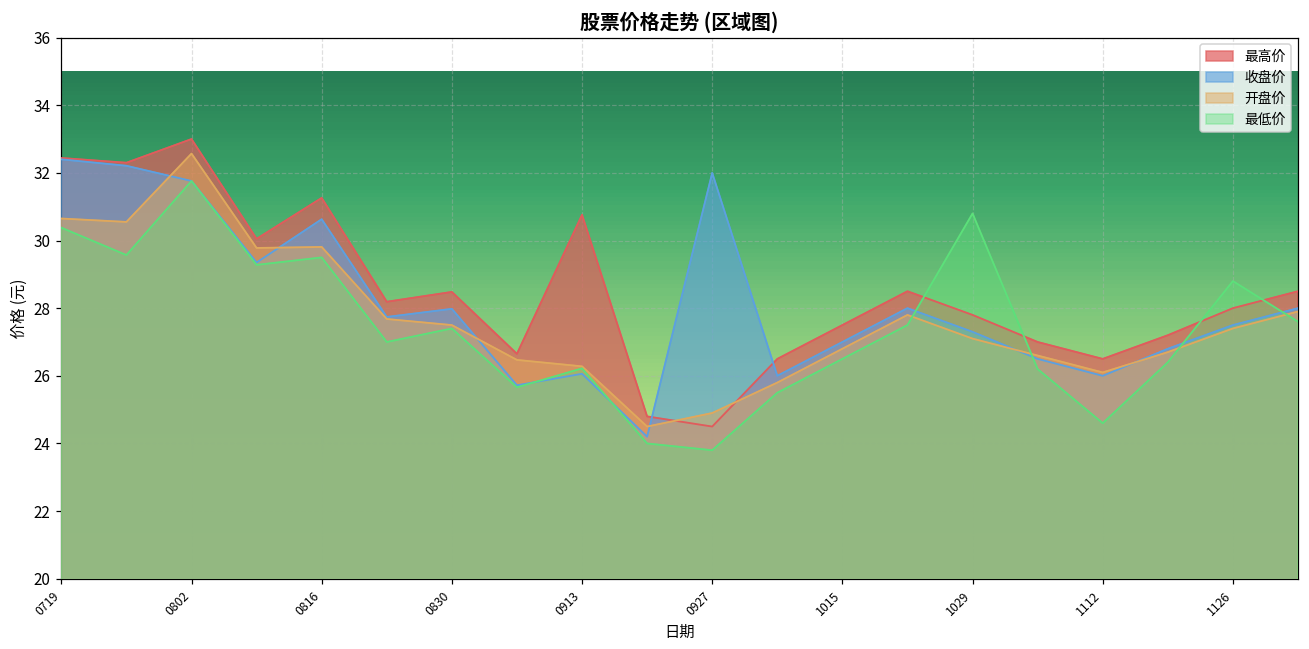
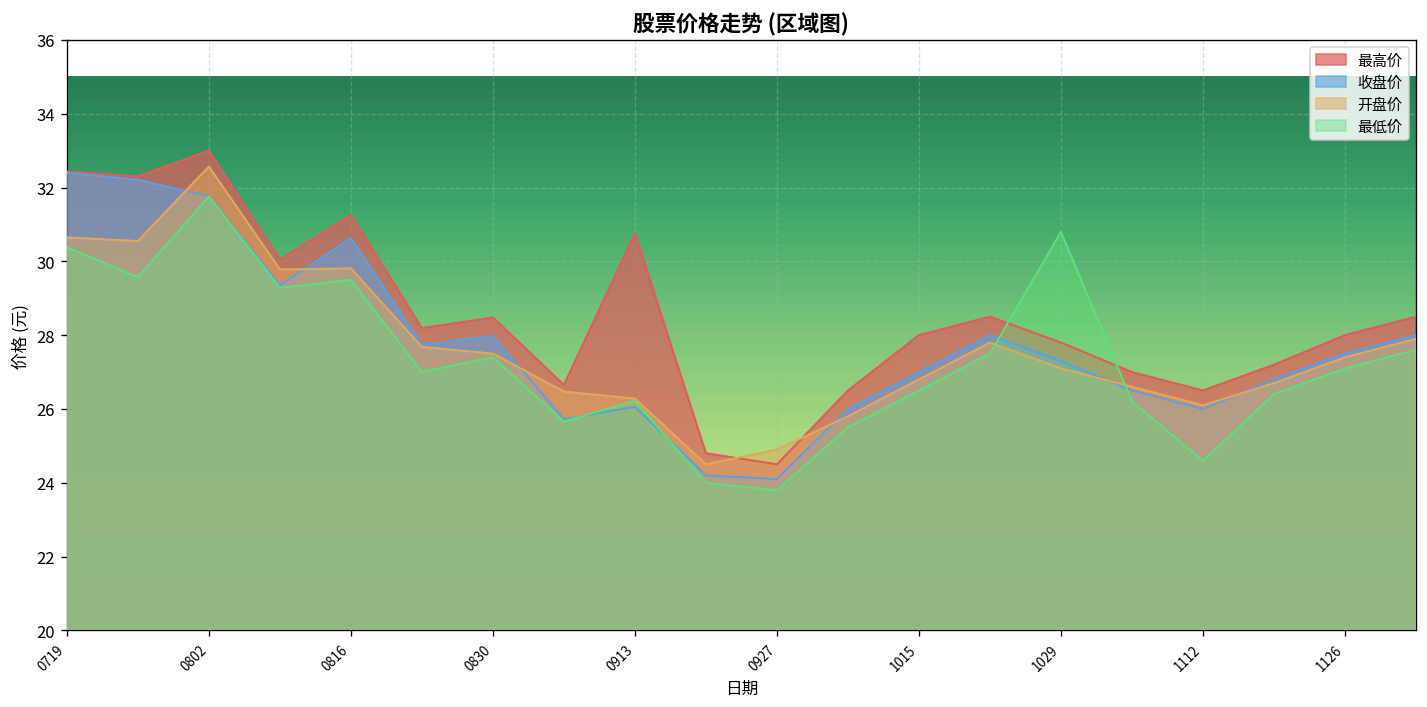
收盘价, 0927: 32.0 -> 24.1
最高价, 1015: 27.5 -> 28.0
最低价, 1126: 28.8 -> 27.1
